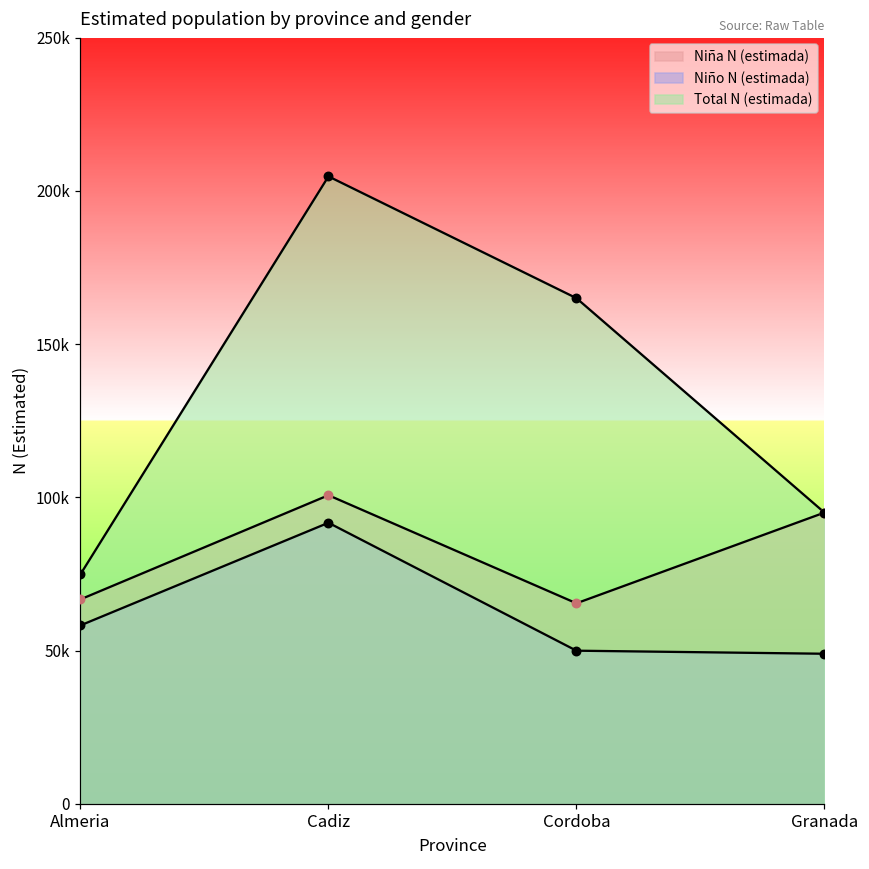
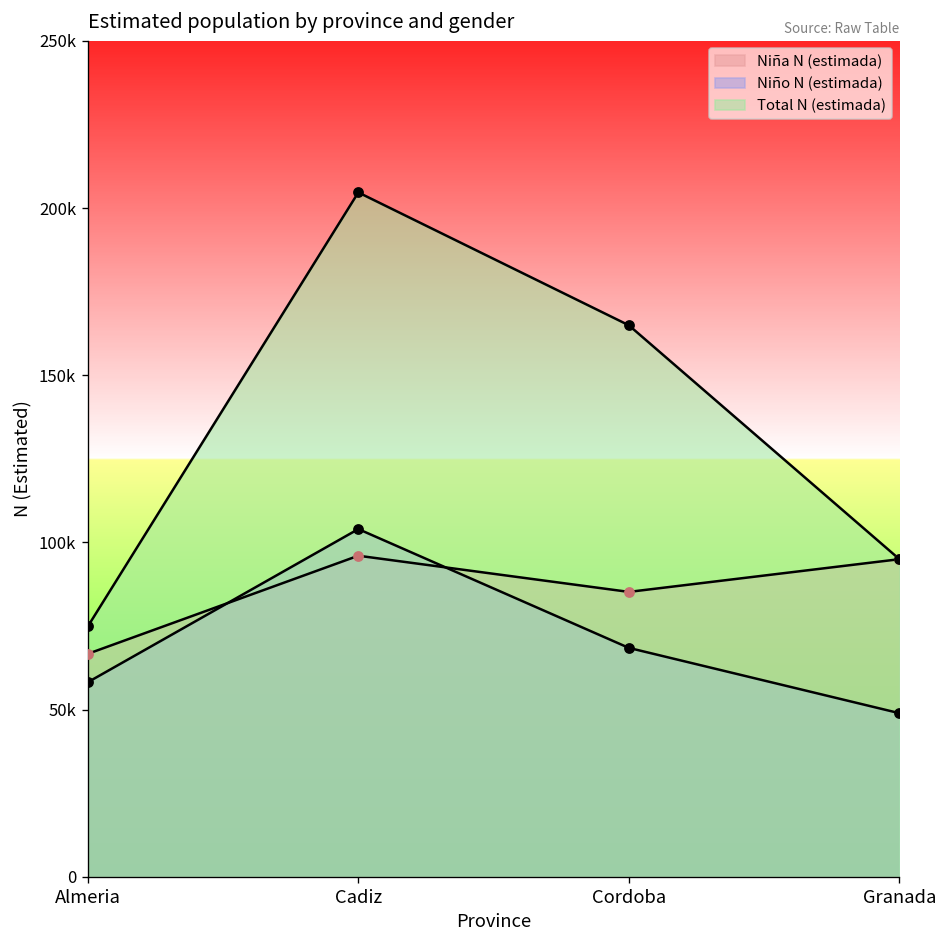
Niña N (estimada), Cadiz: 101000 -> 96000
Niño N (estimada), Cadiz: 92000 -> 104000
Niña N (estimada), Cordoba: 65000 -> 85000
Niño N (estimada), Cordoba: 50000 -> 68000
